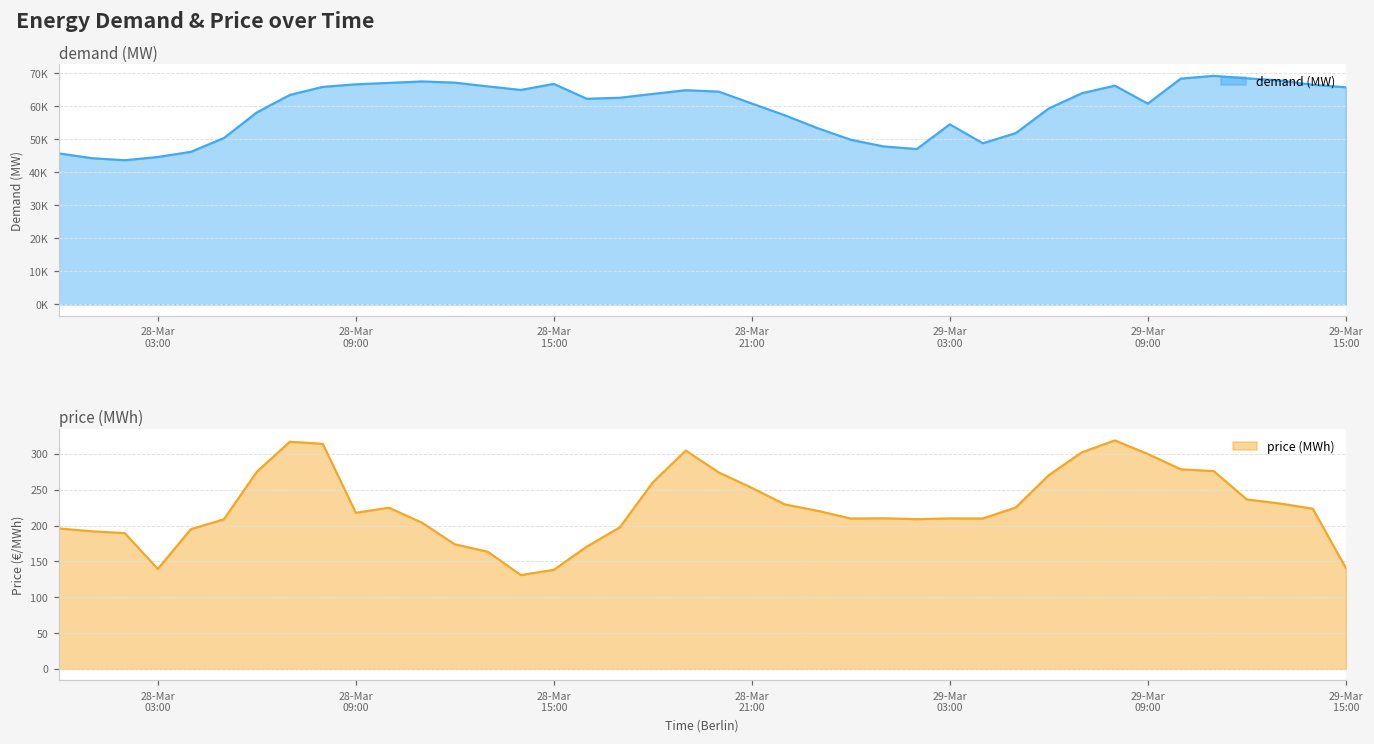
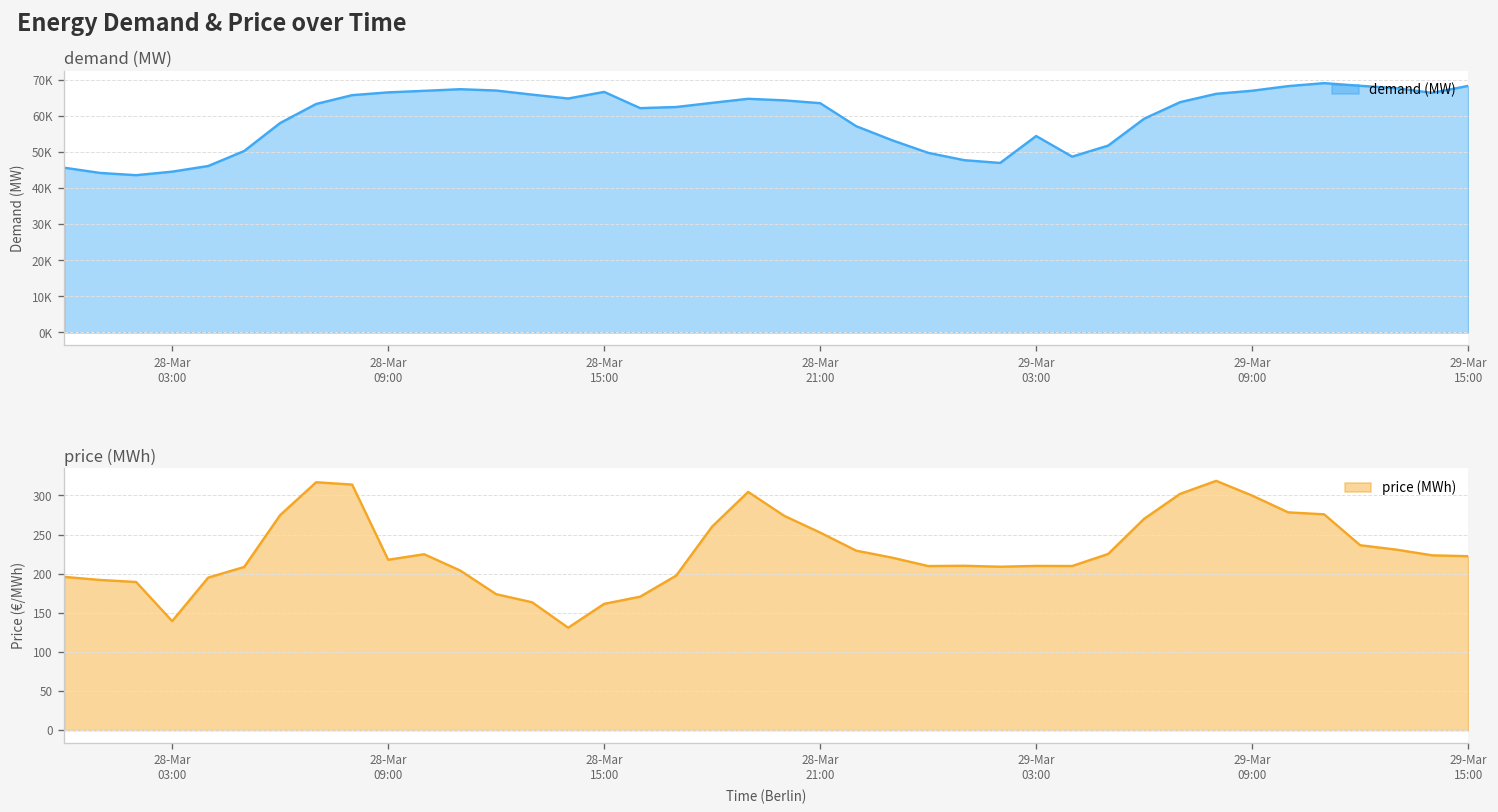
demand (MW), 28-Mar 21:00: 61000 -> 64000
demand (MW), 29-Mar 09:00: 61000 -> 67000
demand (MW), 29-Mar 15:00: 66000 -> 68000
price (MWh), 28-Mar 15:00: 140 -> 160
price (MWh), 29-Mar 15:00: 140 -> 220
